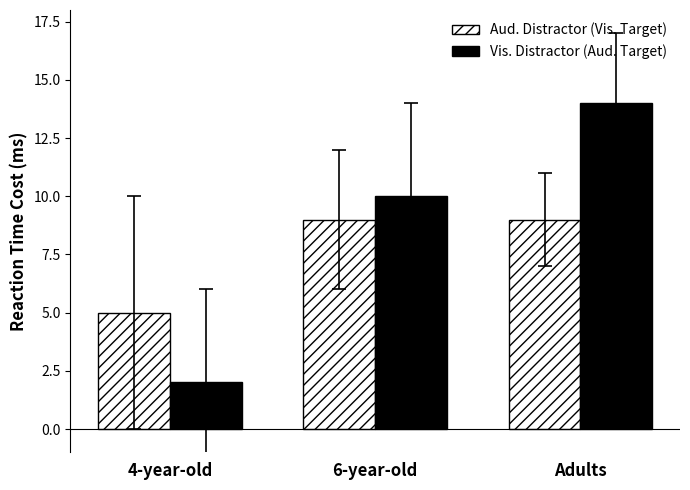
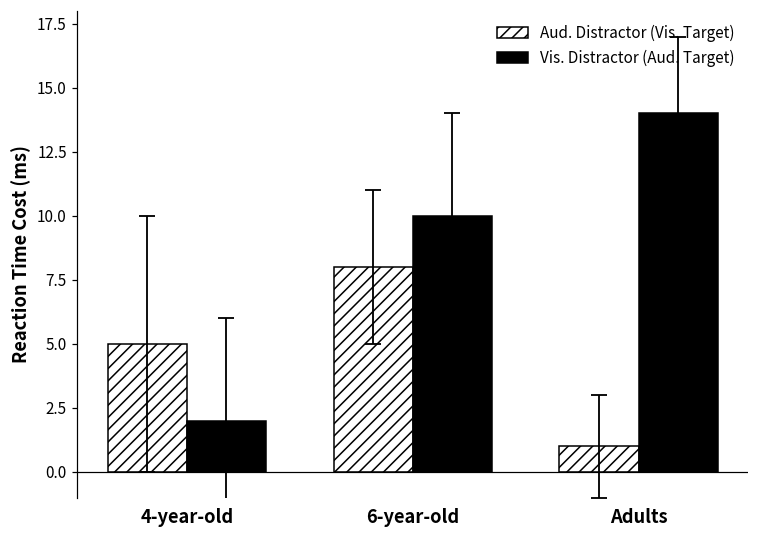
Aud. Distractor (Vis. Target), 6-year-old: 9 -> 8
Aud. Distractor (Vis. Target), Adults: 9 -> 1
